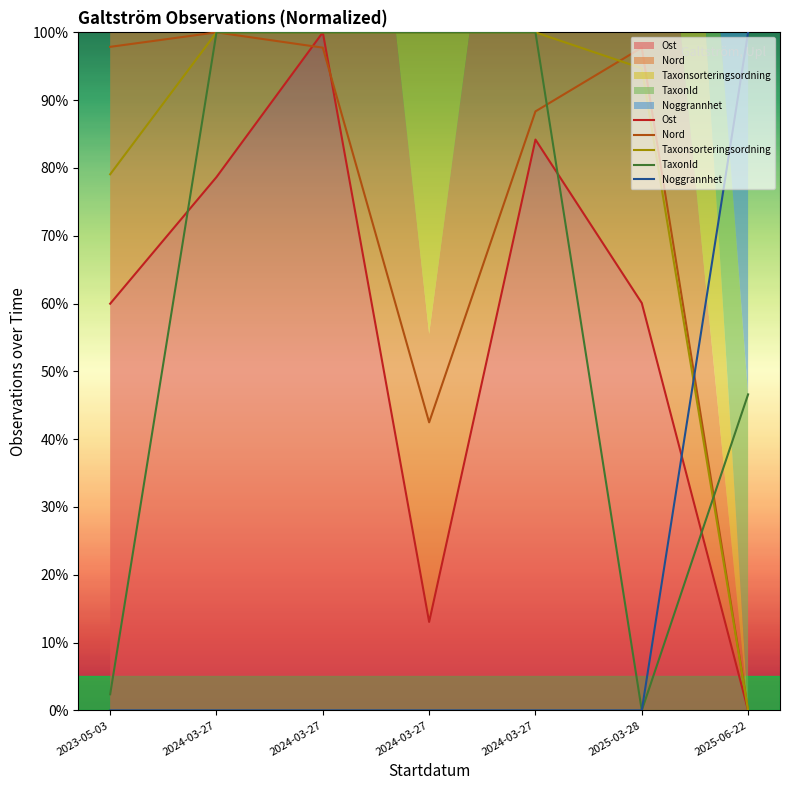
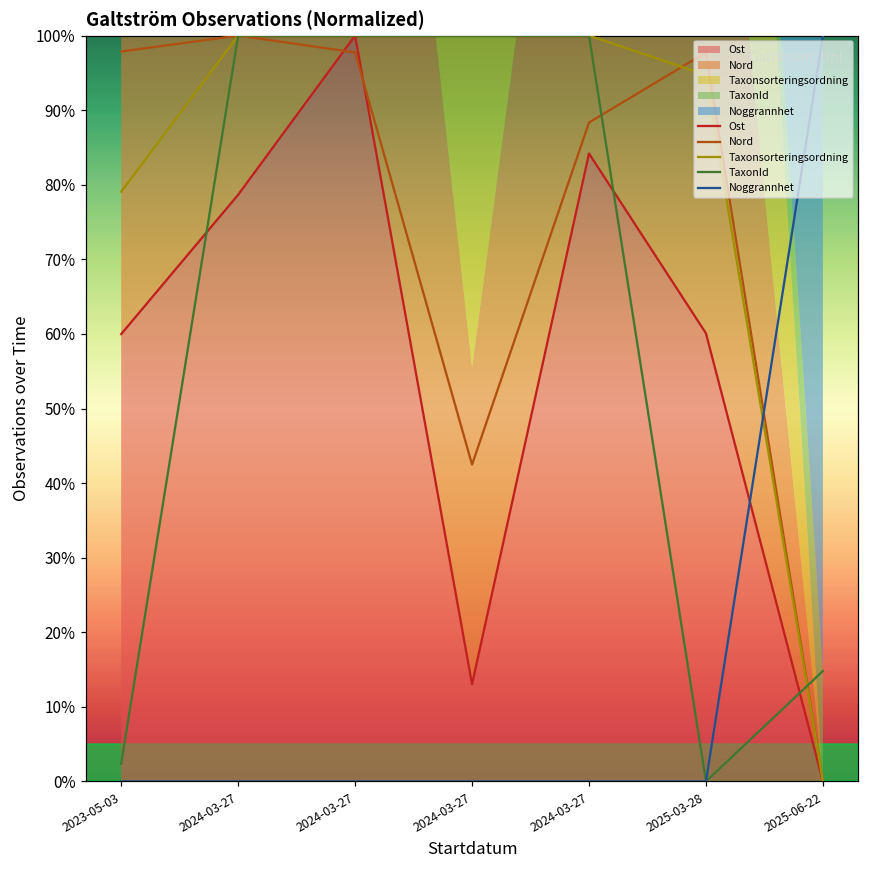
TaxonId, 2025-06-22: 47% -> 15%
